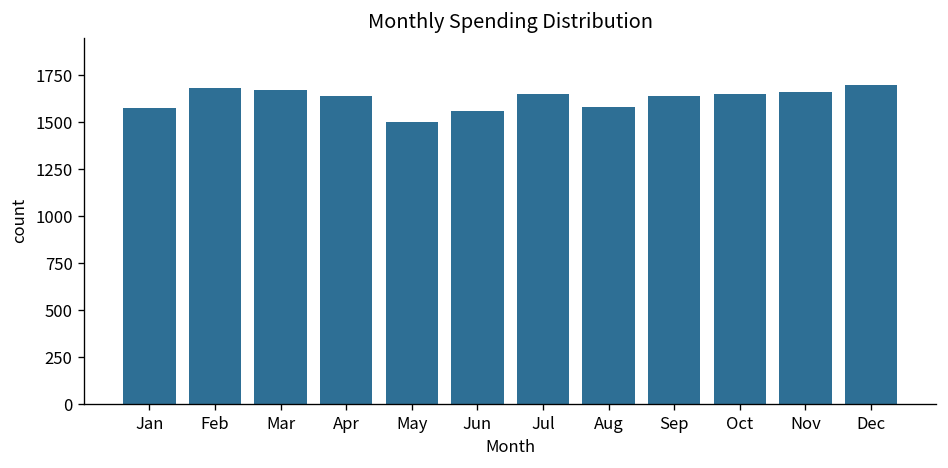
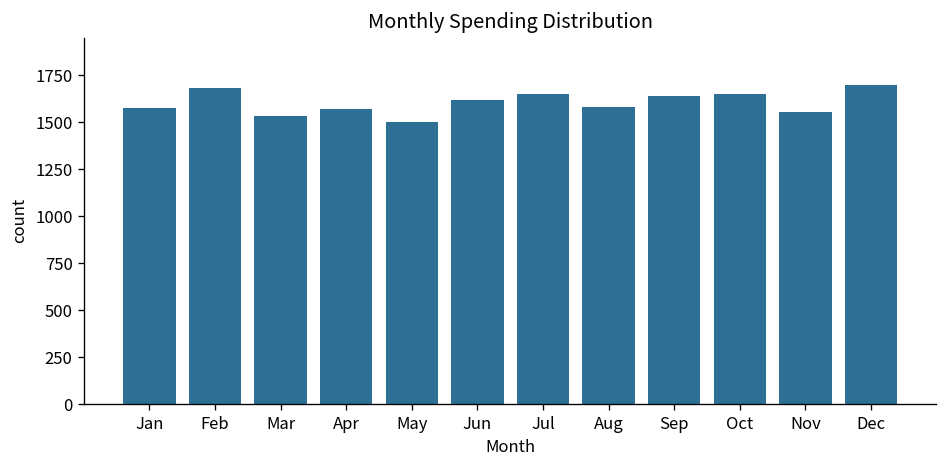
Mar: 1670 -> 1530
Apr: 1640 -> 1570
Jun: 1560 -> 1620
Nov: 1660 -> 1550
